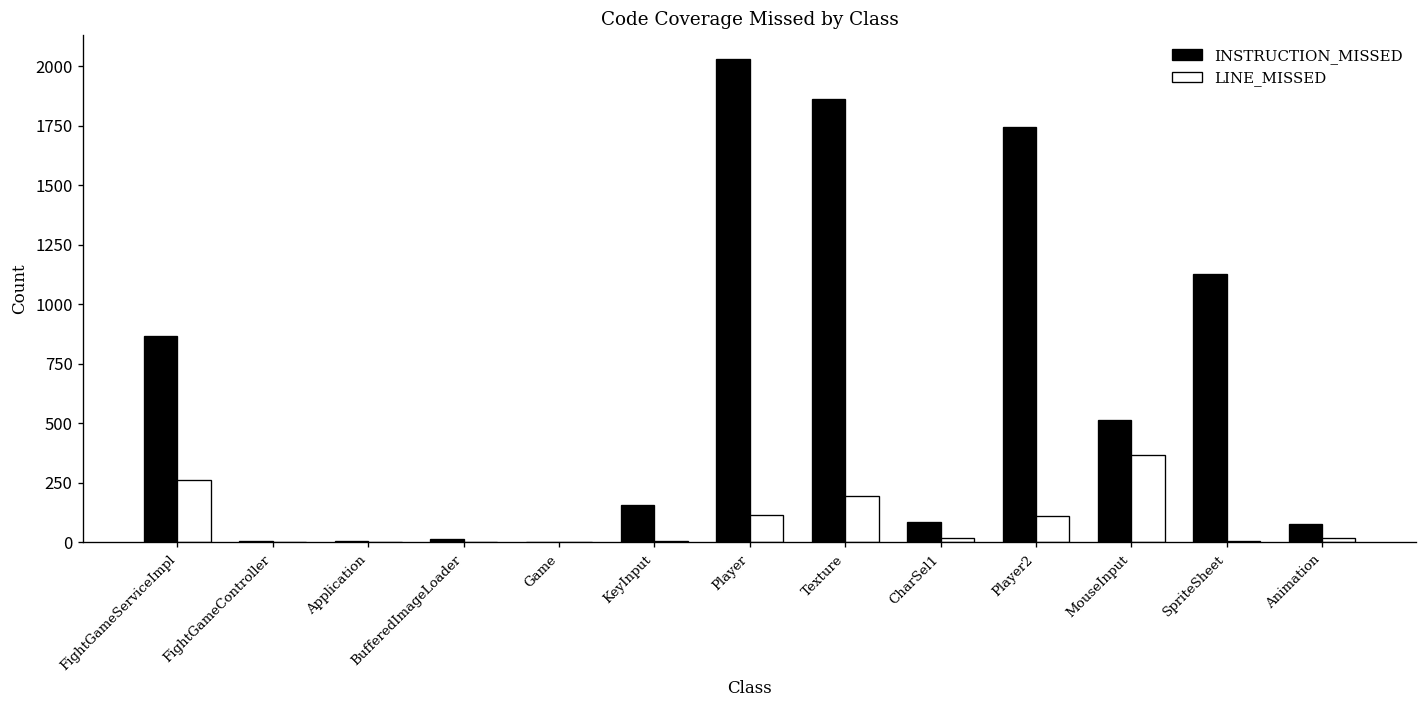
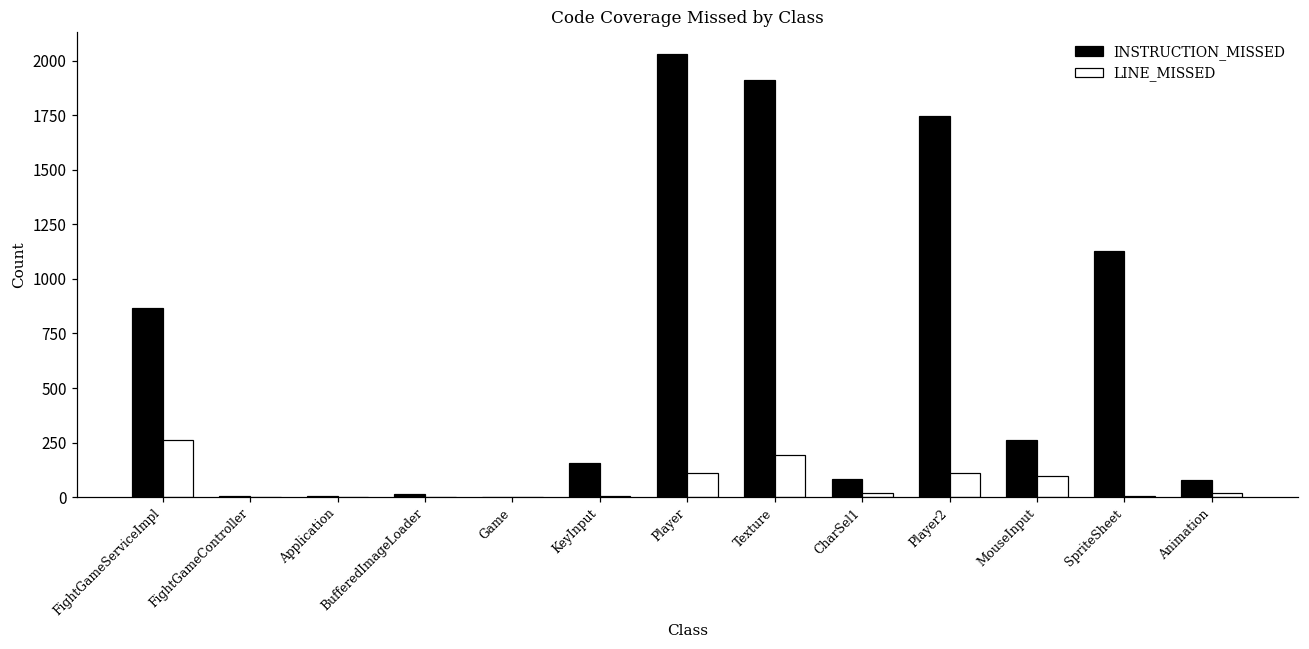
INSTRUCTION_MISSED, Texture: 1860 -> 1910
INSTRUCTION_MISSED, MouseInput: 510 -> 260
LINE_MISSED, MouseInput: 370 -> 100
